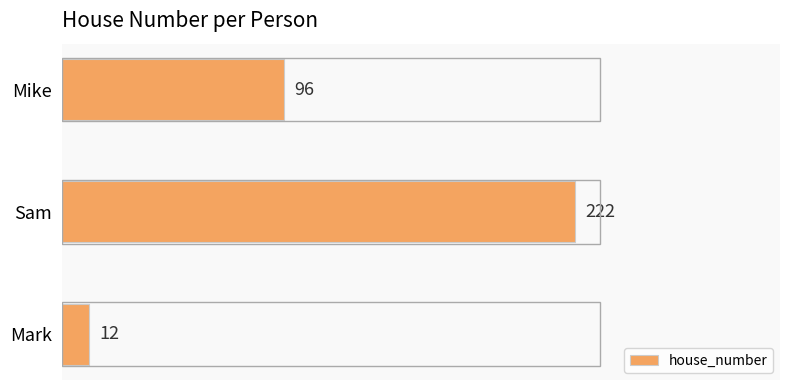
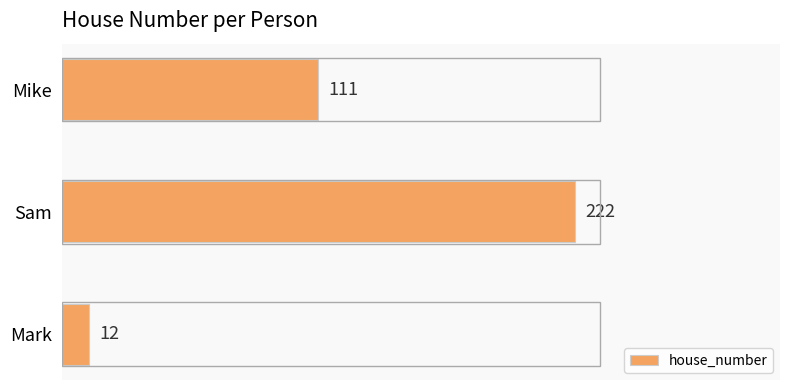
Mike: 96 -> 111
